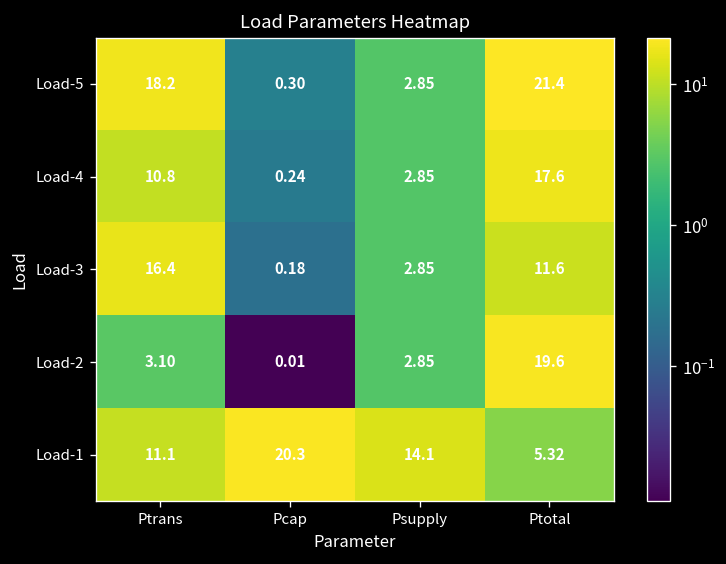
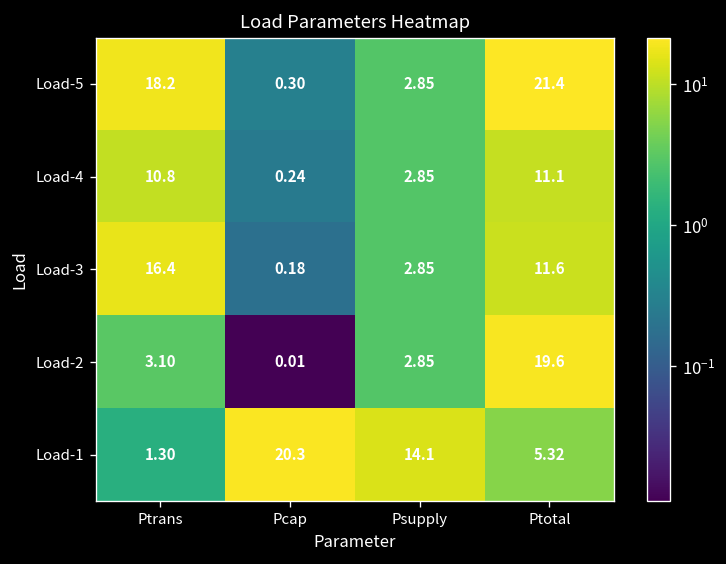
Load-4, Ptotal: 17.6 -> 11.1
Load-1, Ptrans: 11.1 -> 1.30
